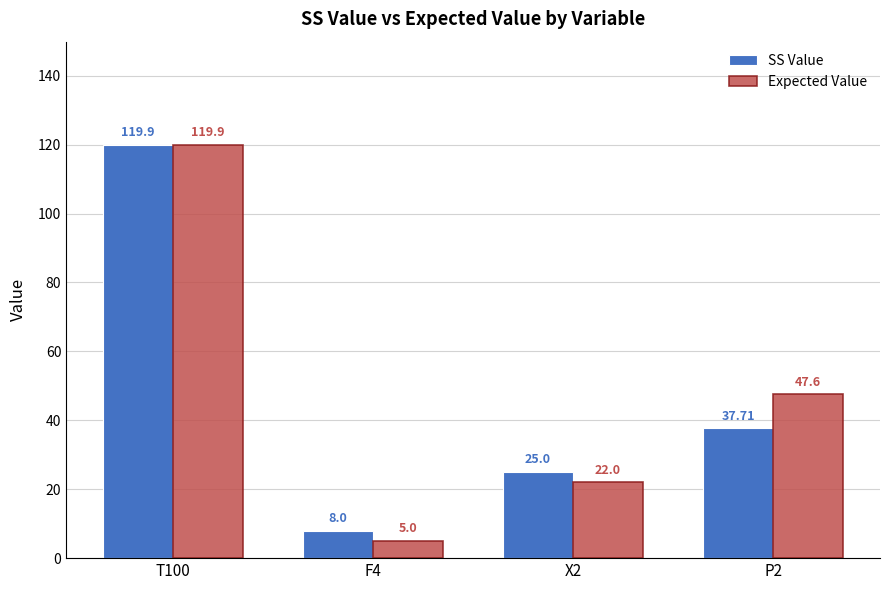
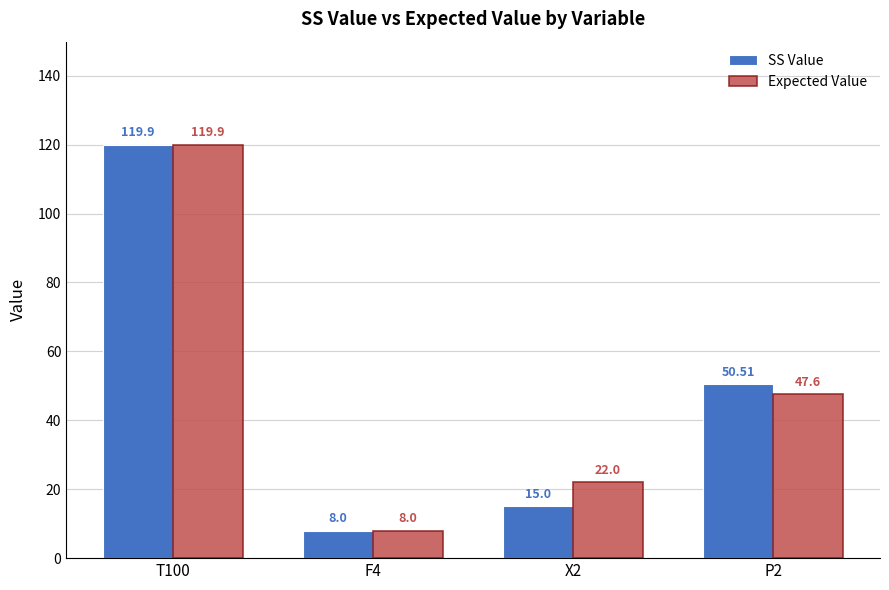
Expected Value, F4: 5.0 -> 8.0
SS Value, X2: 25.0 -> 15.0
SS Value, P2: 37.71 -> 50.51
